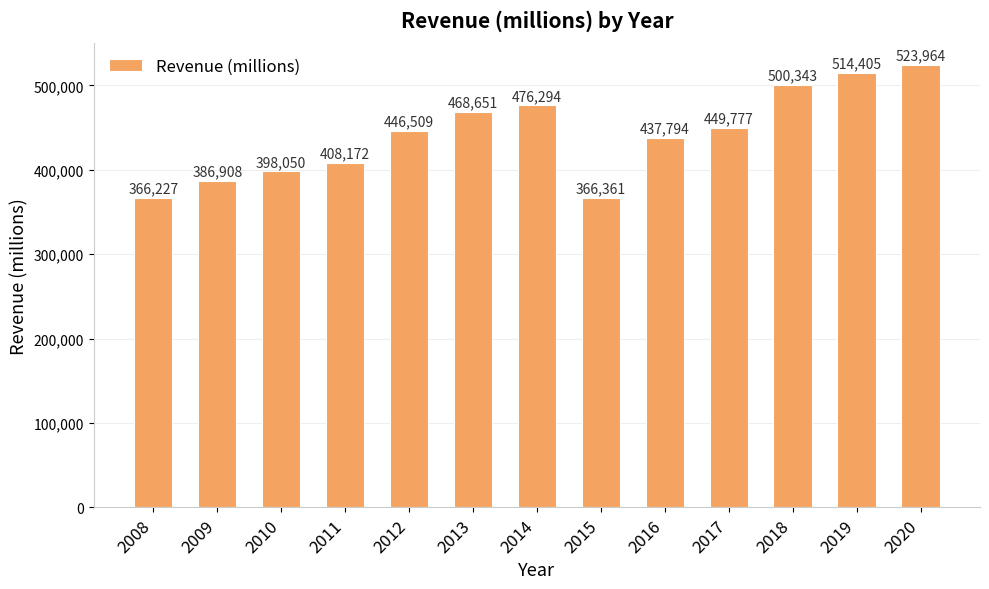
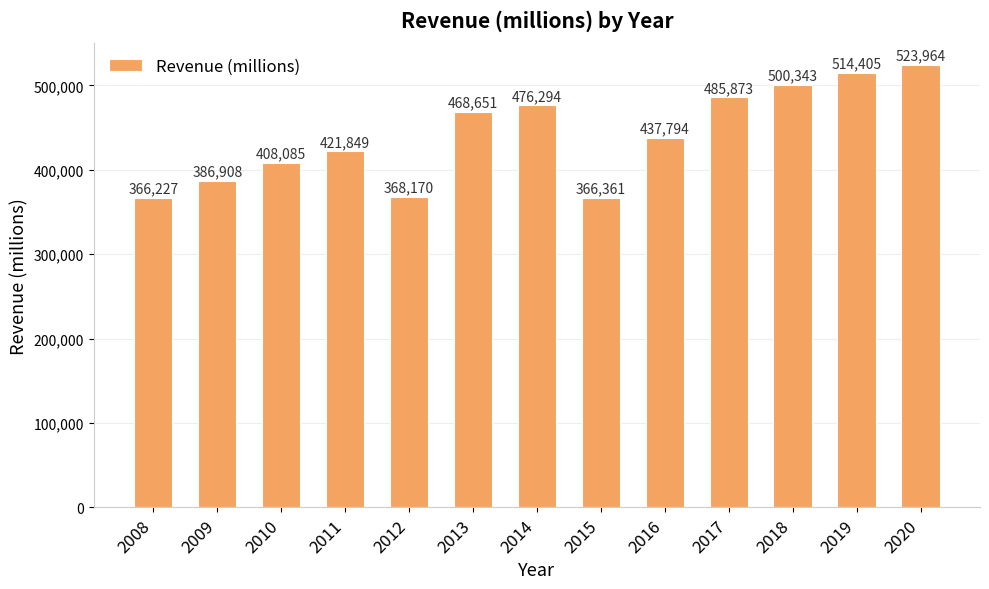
2010: 398,050 -> 408,085
2011: 408,172 -> 421,849
2012: 446,509 -> 368,170
2017: 449,777 -> 485,873
